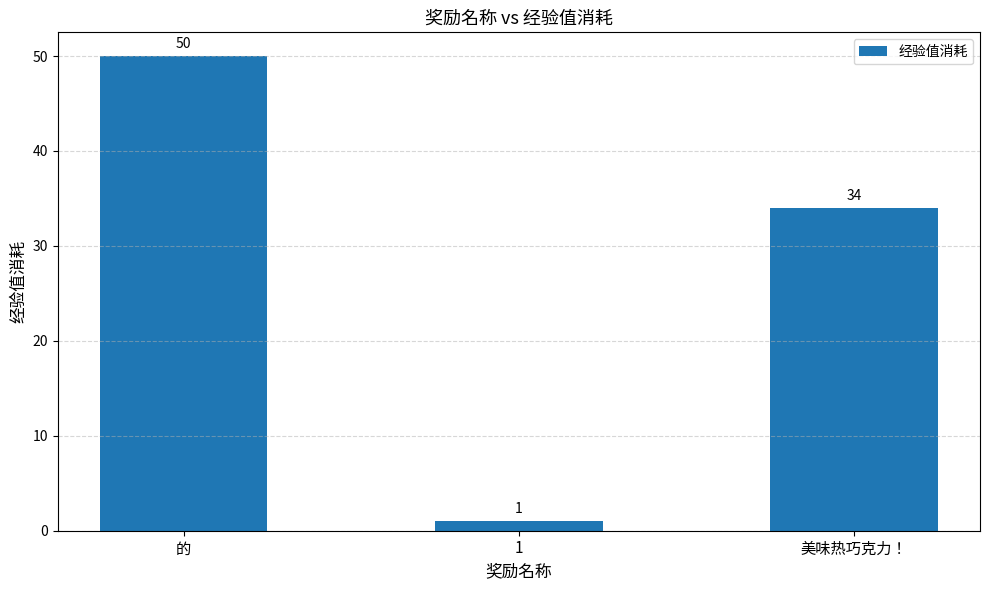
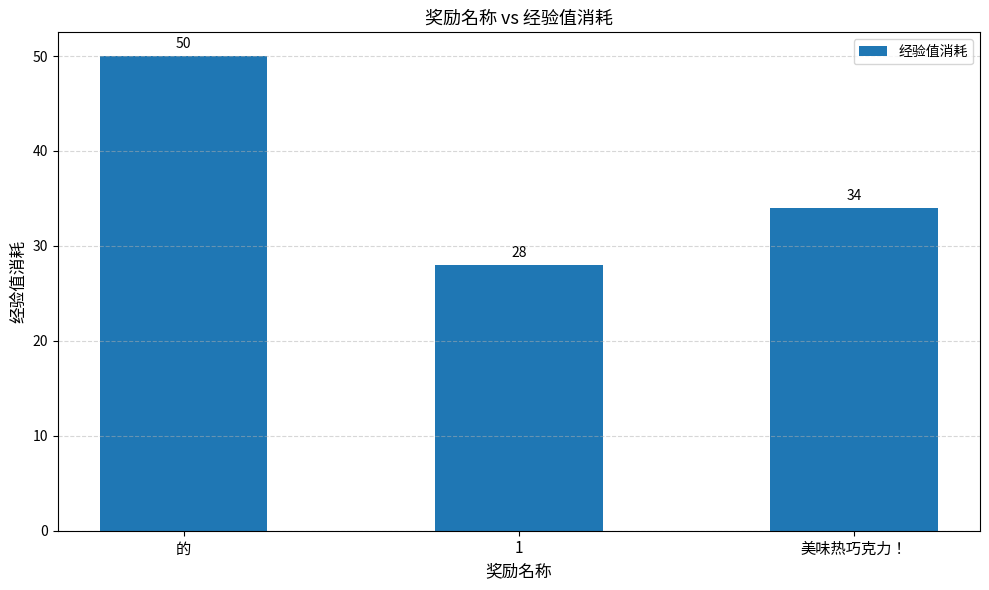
1: 1 -> 28
